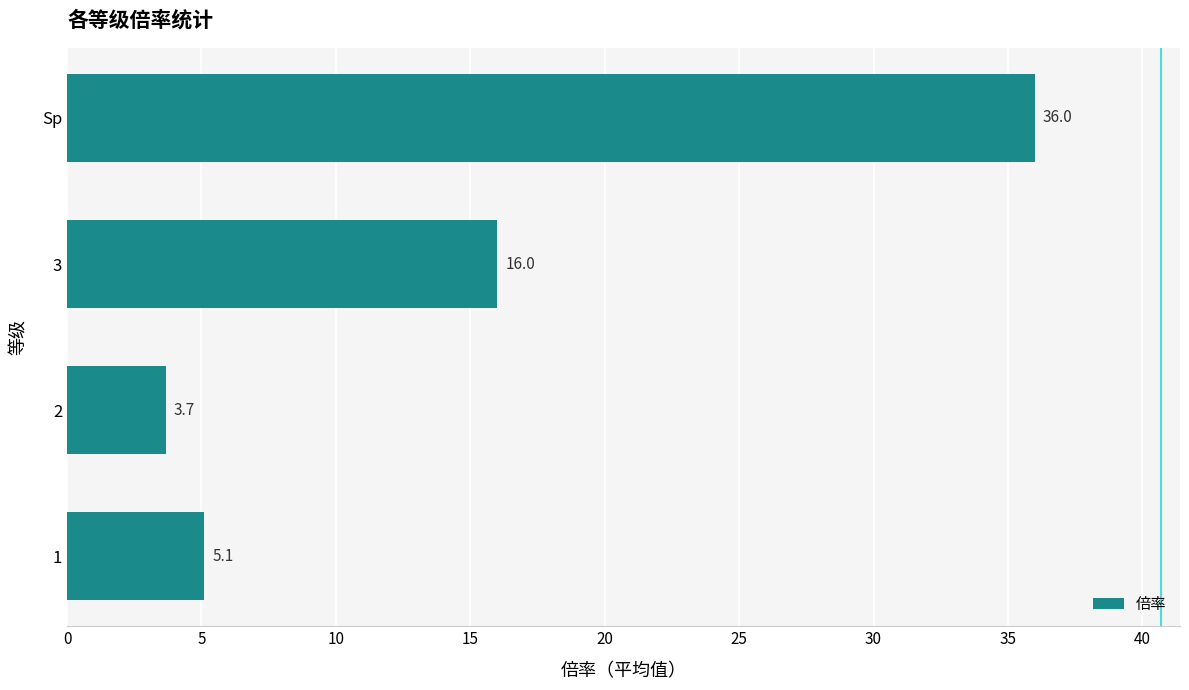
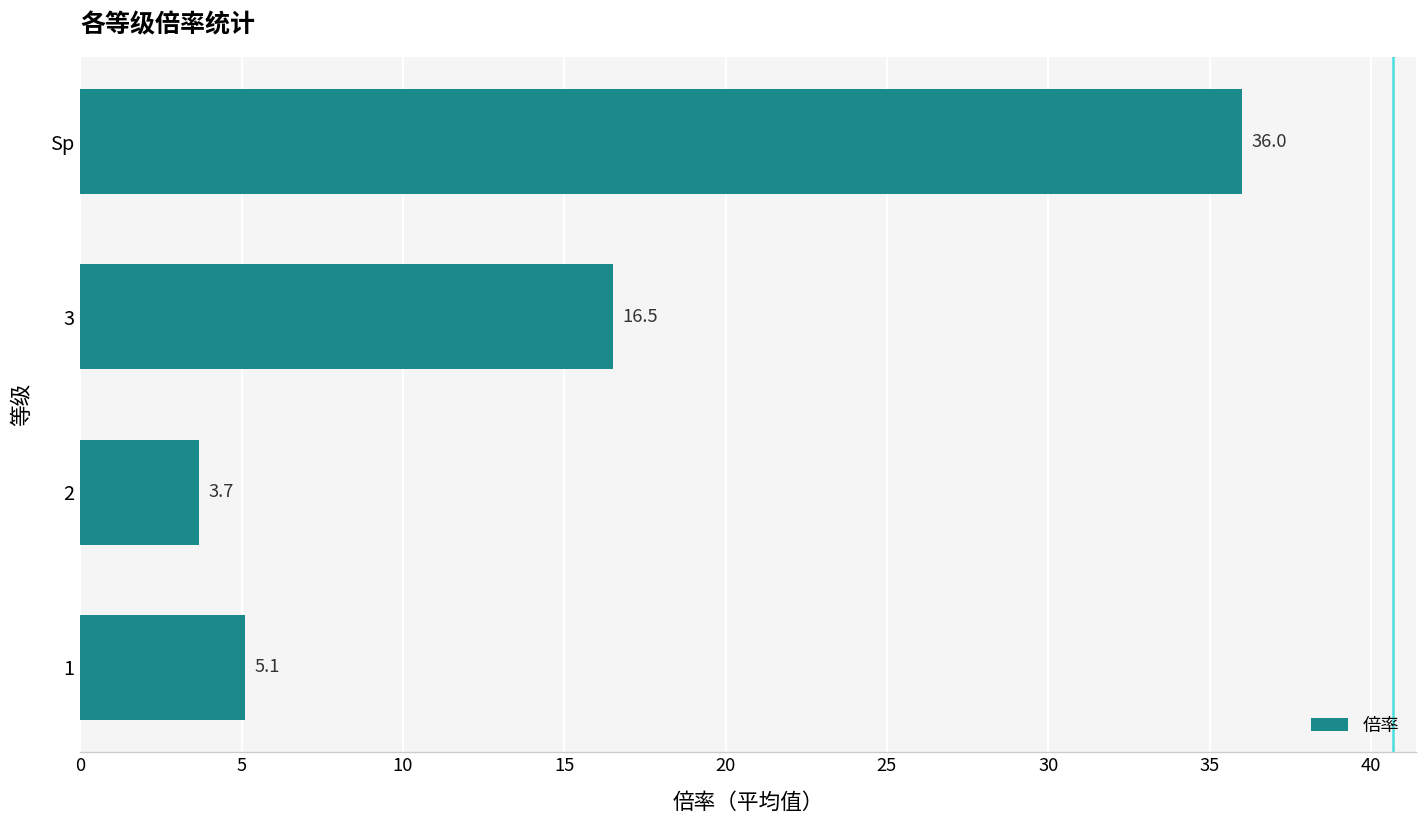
3: 16.0 -> 16.5
